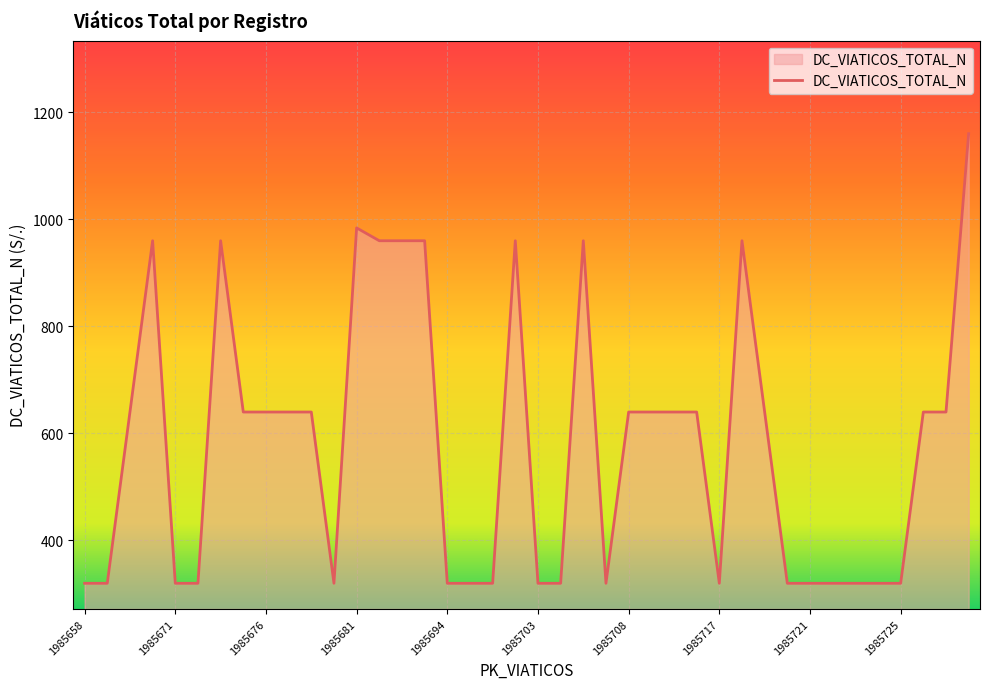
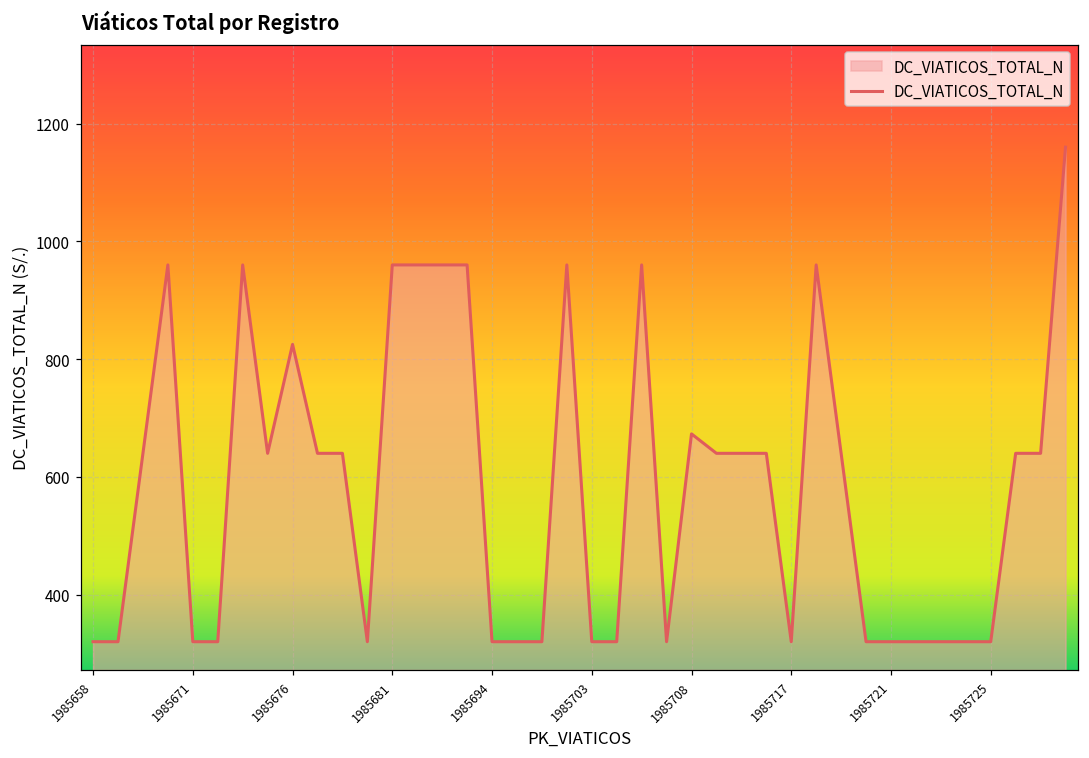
1985676: 640 -> 830
1985681: 980 -> 960
1985708: 640 -> 670
